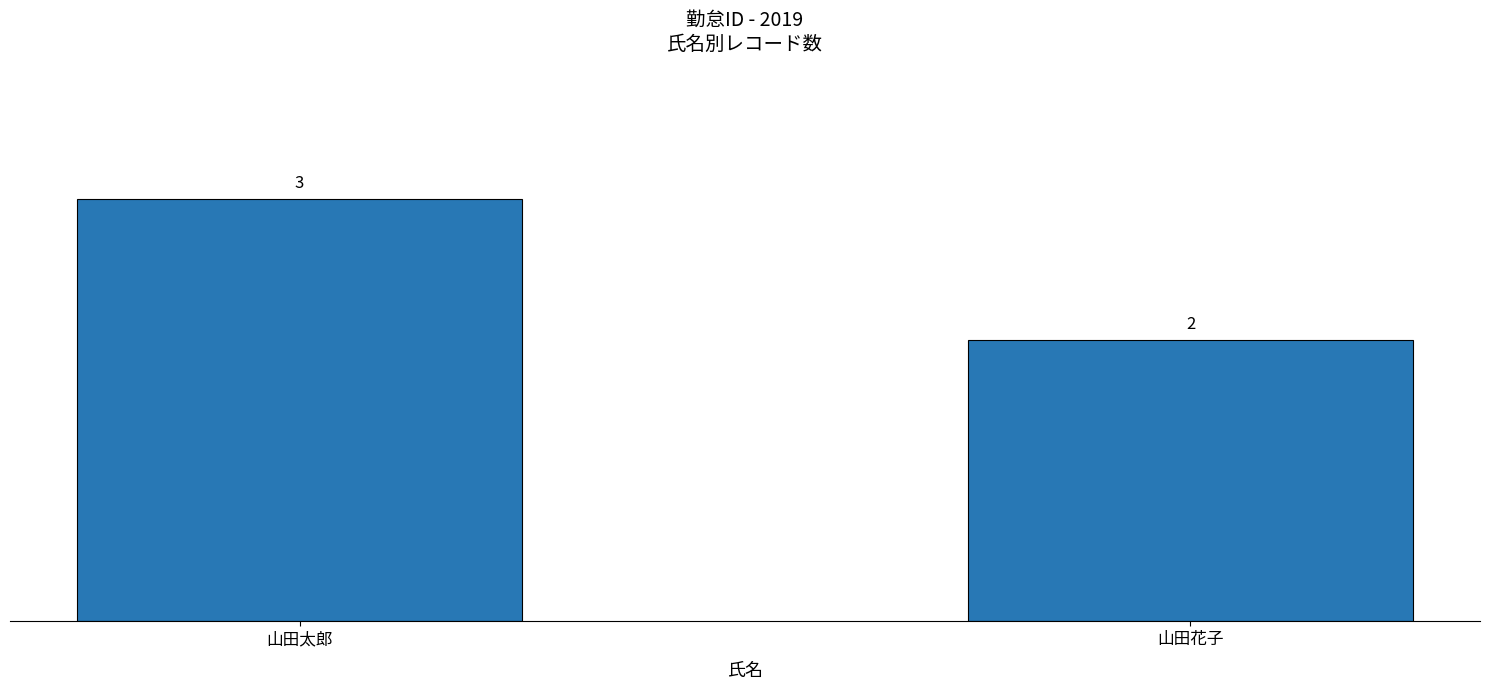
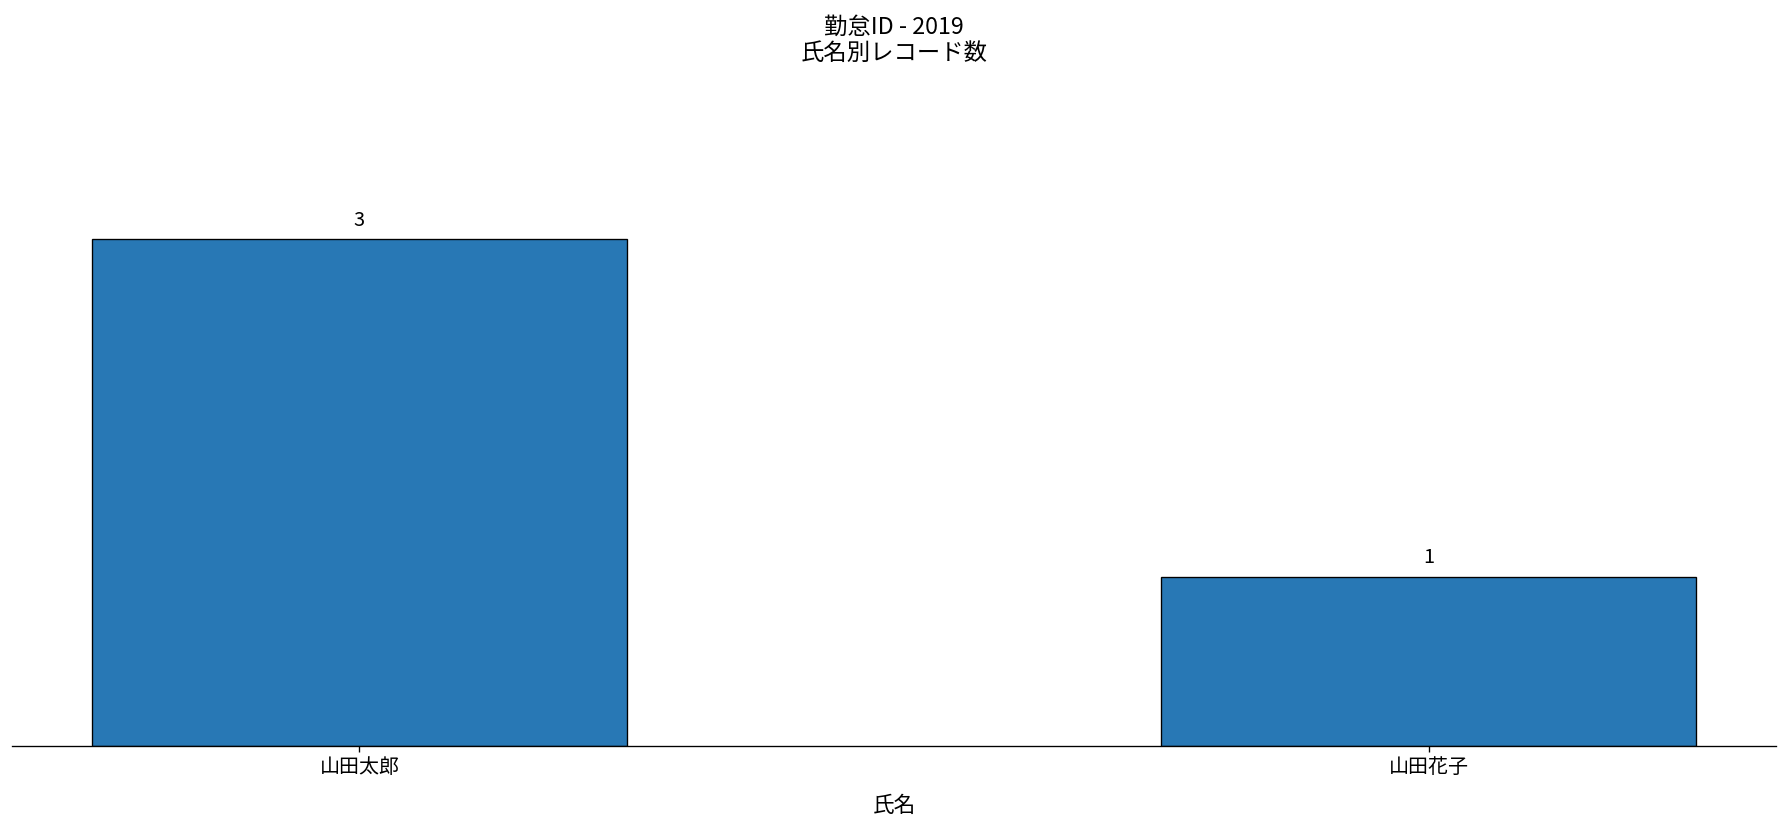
山田花子: 2 -> 1
